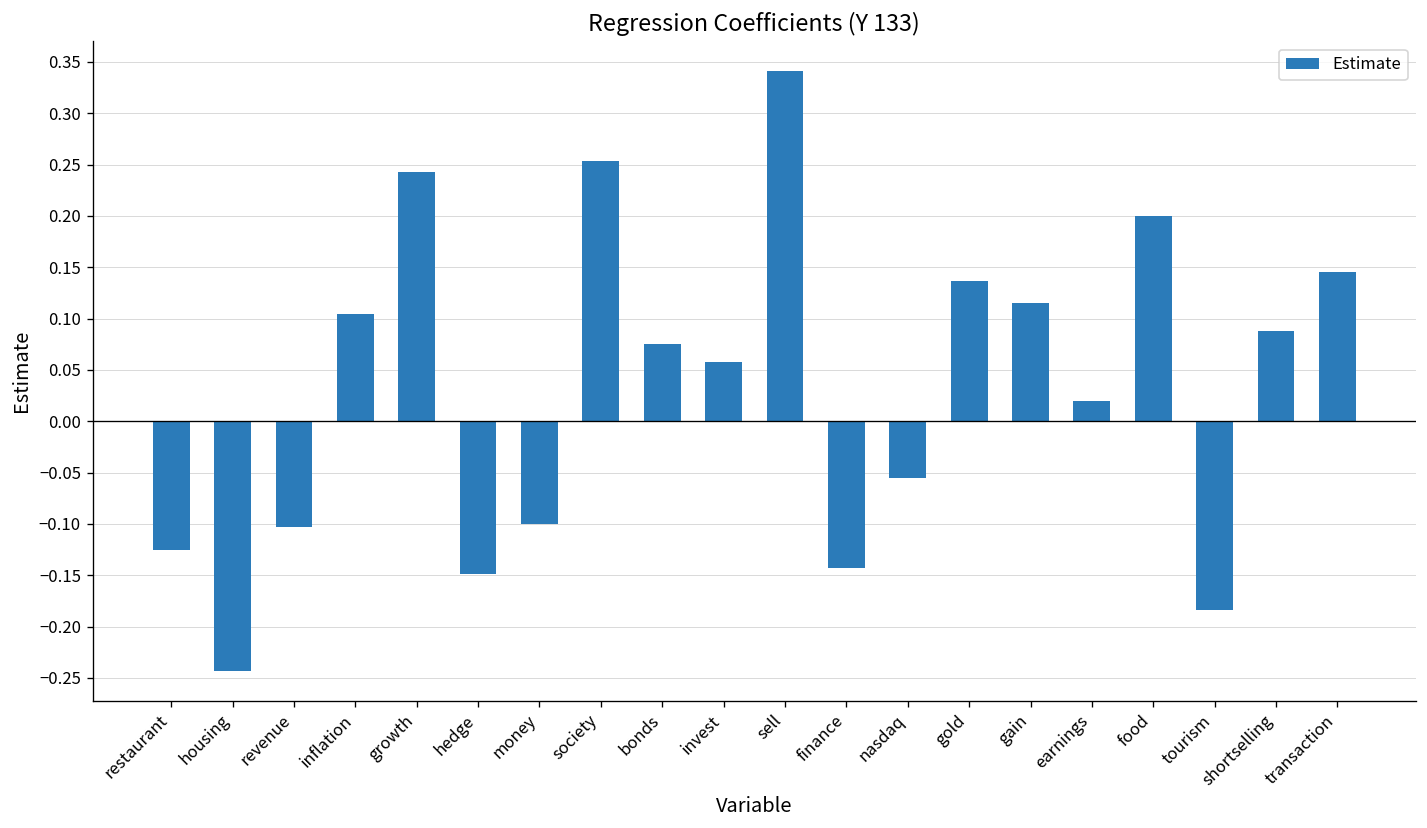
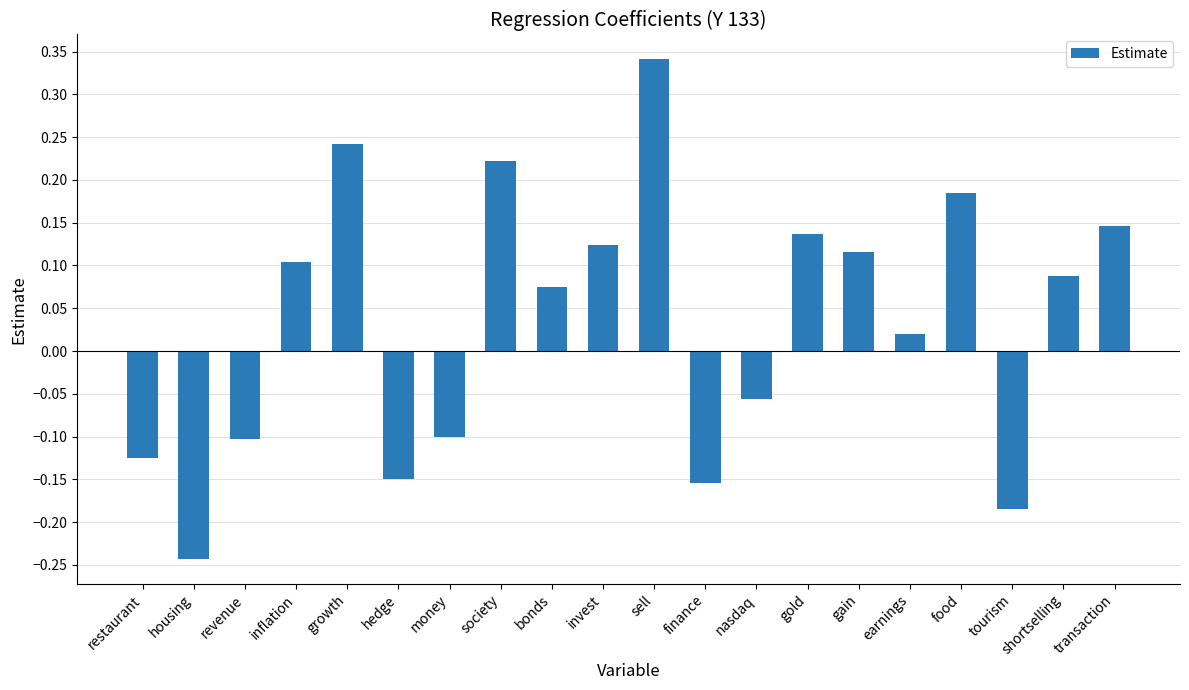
society: 0.25 -> 0.22
invest: 0.06 -> 0.12
finance: -0.14 -> -0.15
food: 0.20 -> 0.19
